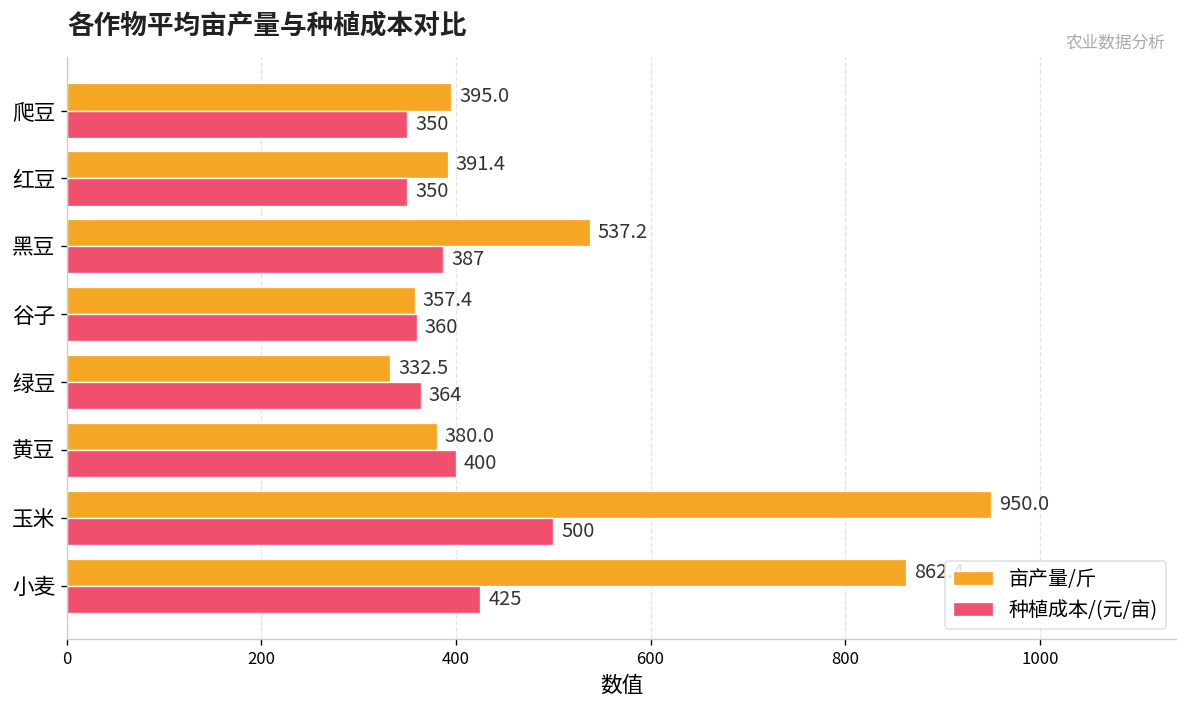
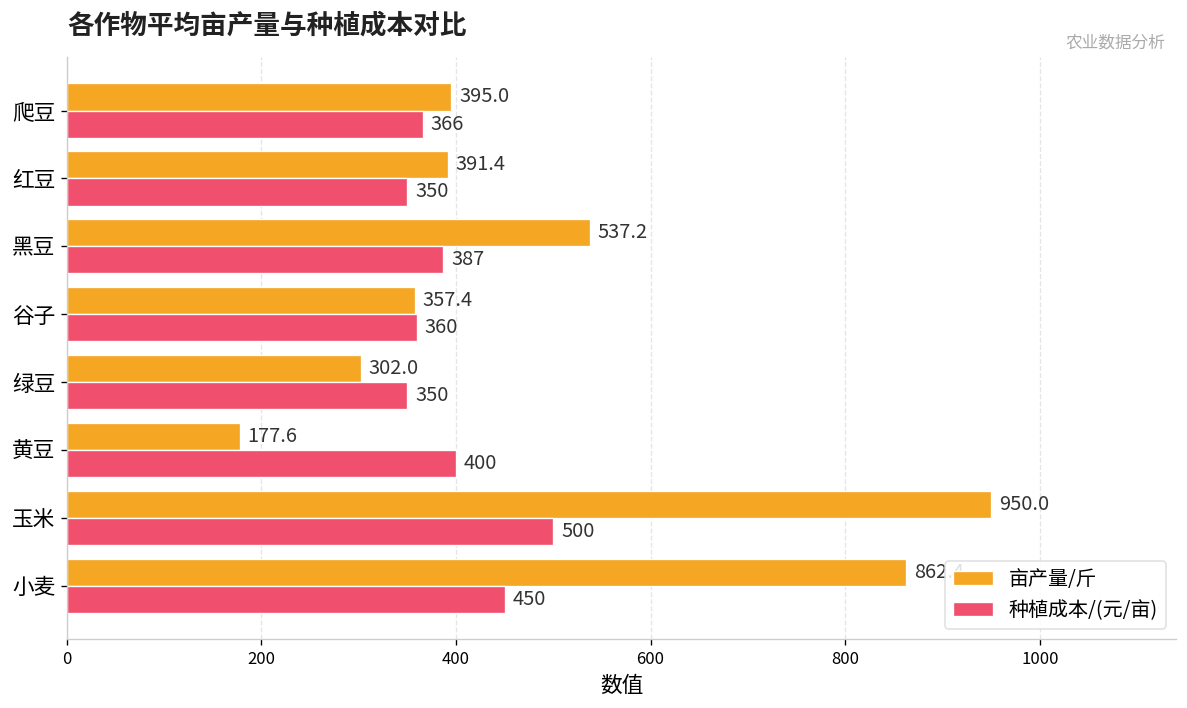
种植成本/(元/亩), 爬豆: 350 -> 366
亩产量/斤, 绿豆: 332.5 -> 302.0
种植成本/(元/亩), 绿豆: 364 -> 350
亩产量/斤, 黄豆: 380.0 -> 177.6
种植成本/(元/亩), 小麦: 425 -> 450
